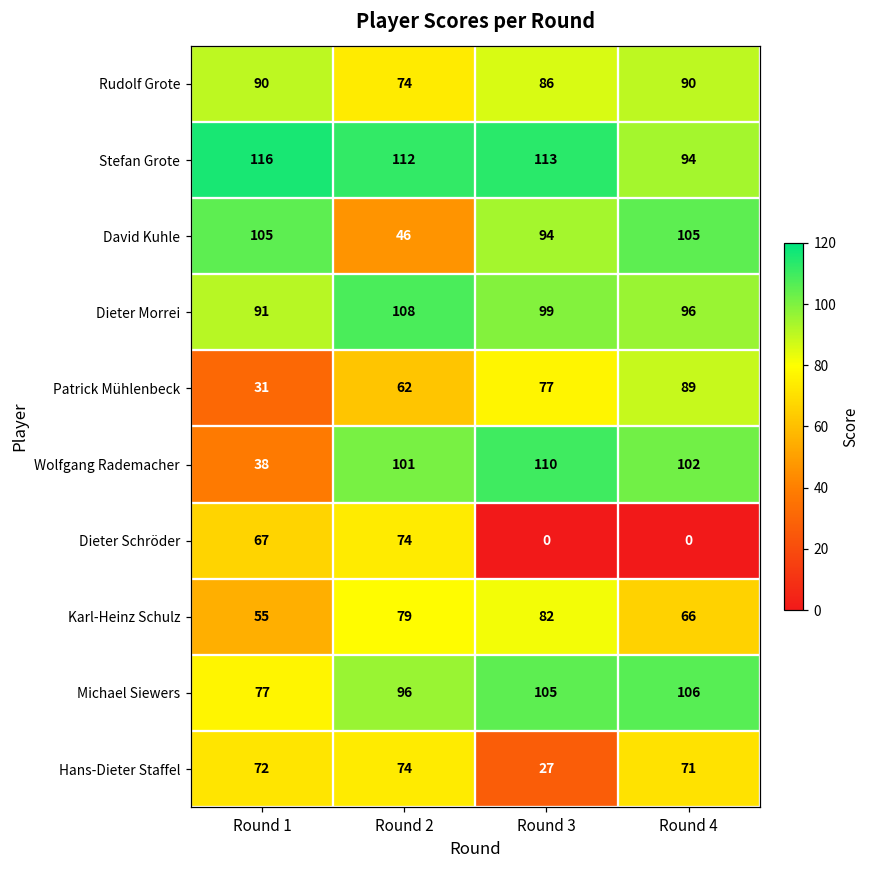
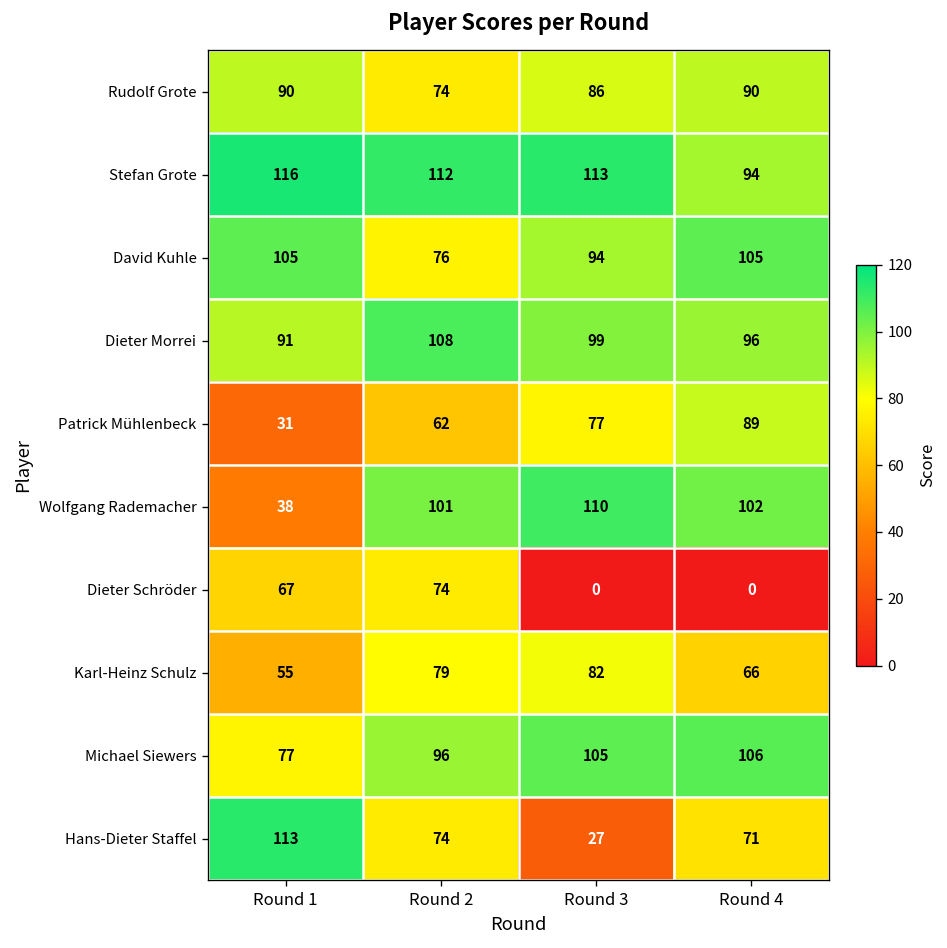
David Kuhle, Round 2: 46 -> 76
Hans-Dieter Staffel, Round 1: 72 -> 113
